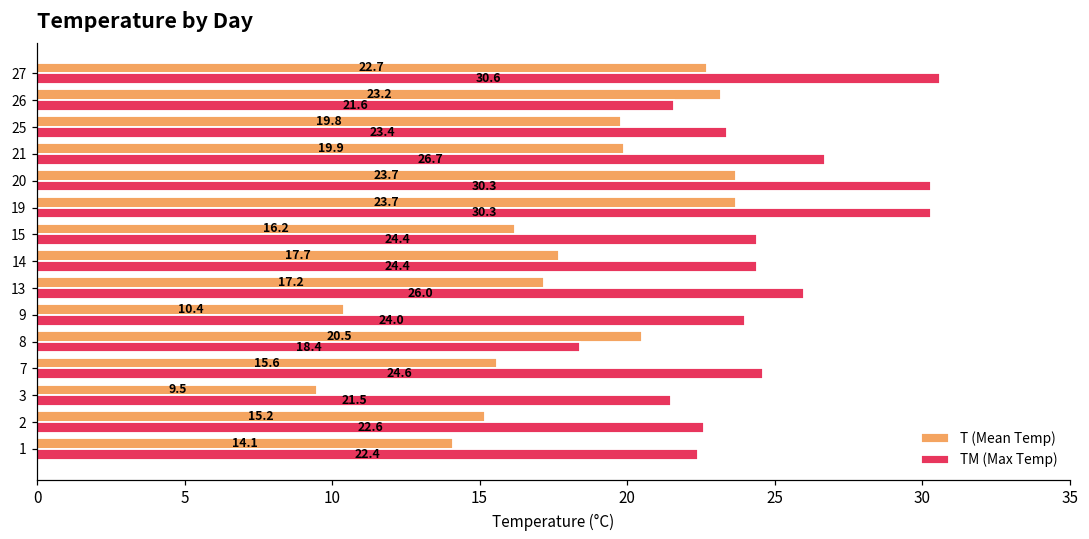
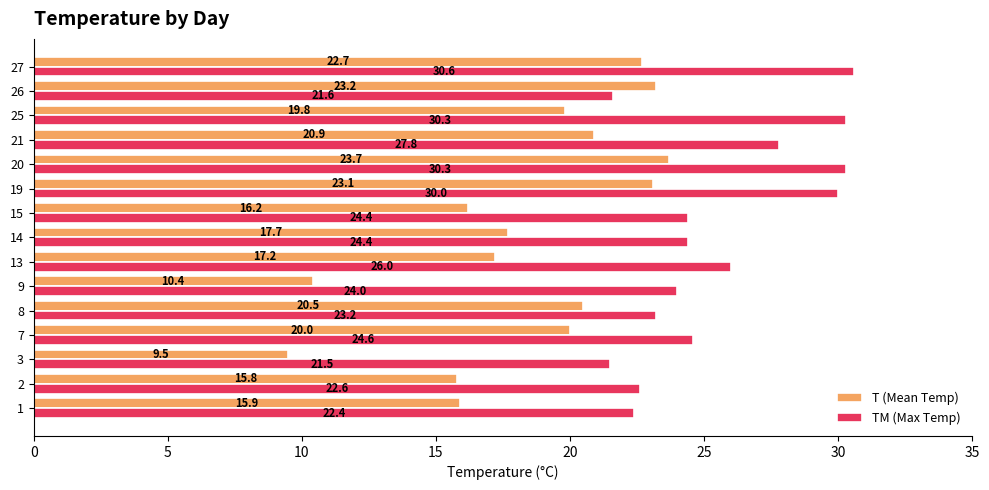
TM (Max Temp), 25: 23.4 -> 30.3
T (Mean Temp), 21: 19.9 -> 20.9
TM (Max Temp), 21: 26.7 -> 27.8
T (Mean Temp), 19: 23.7 -> 23.1
TM (Max Temp), 19: 30.3 -> 30.0
TM (Max Temp), 8: 18.4 -> 23.2
T (Mean Temp), 7: 15.6 -> 20.0
T (Mean Temp), 2: 15.2 -> 15.8
T (Mean Temp), 1: 14.1 -> 15.9
